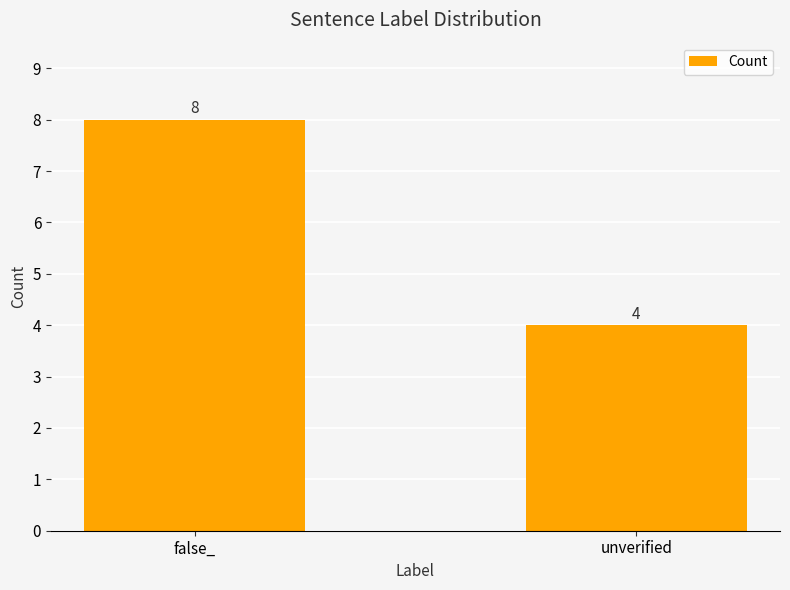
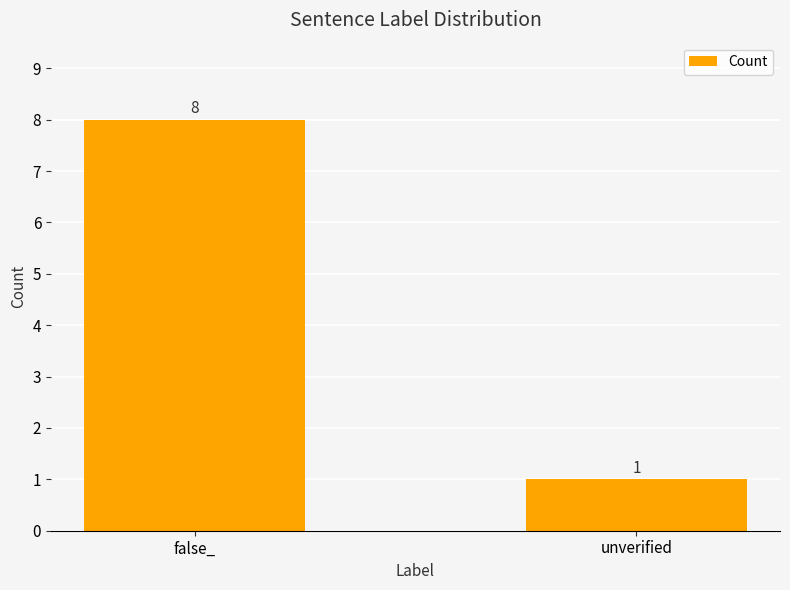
unverified: 4 -> 1
